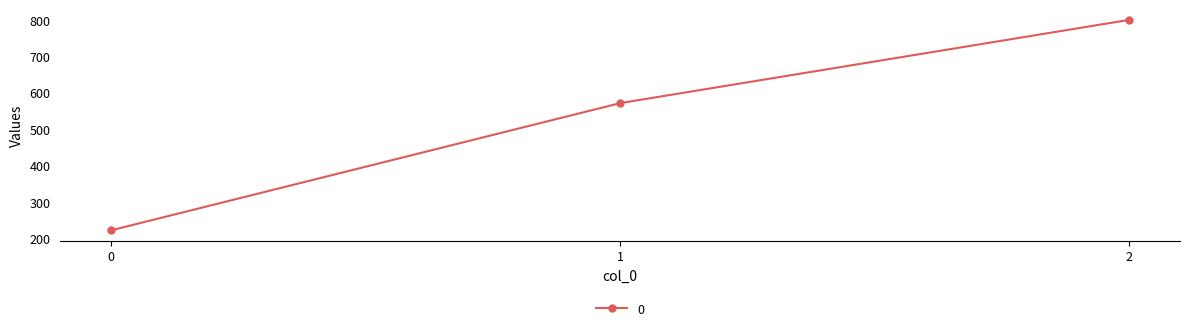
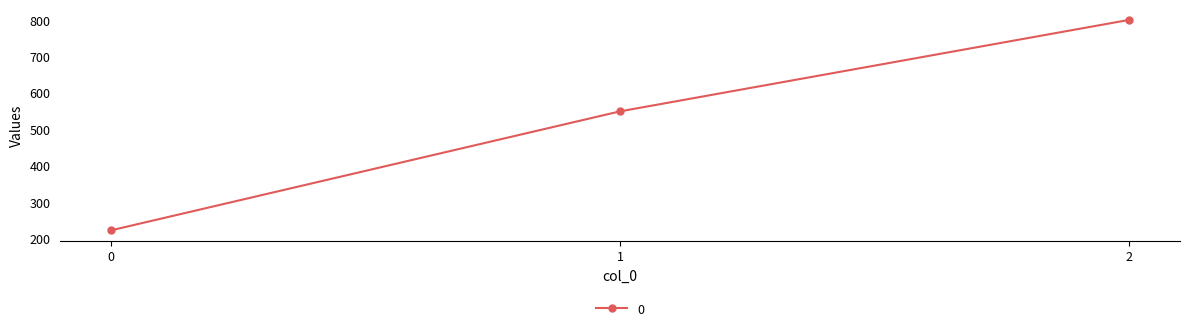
1: 570 -> 550
